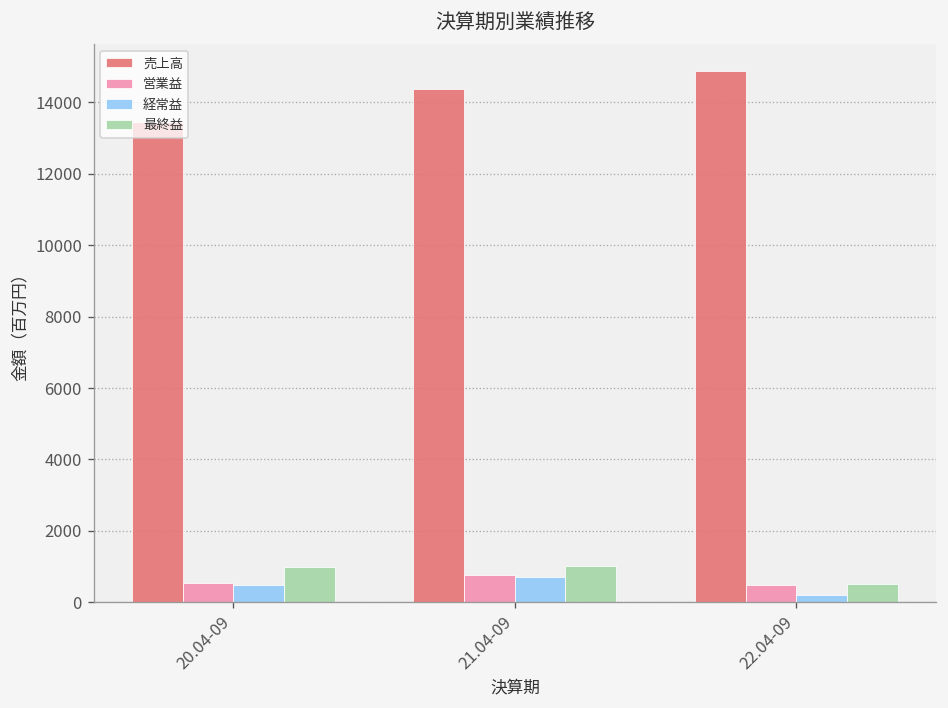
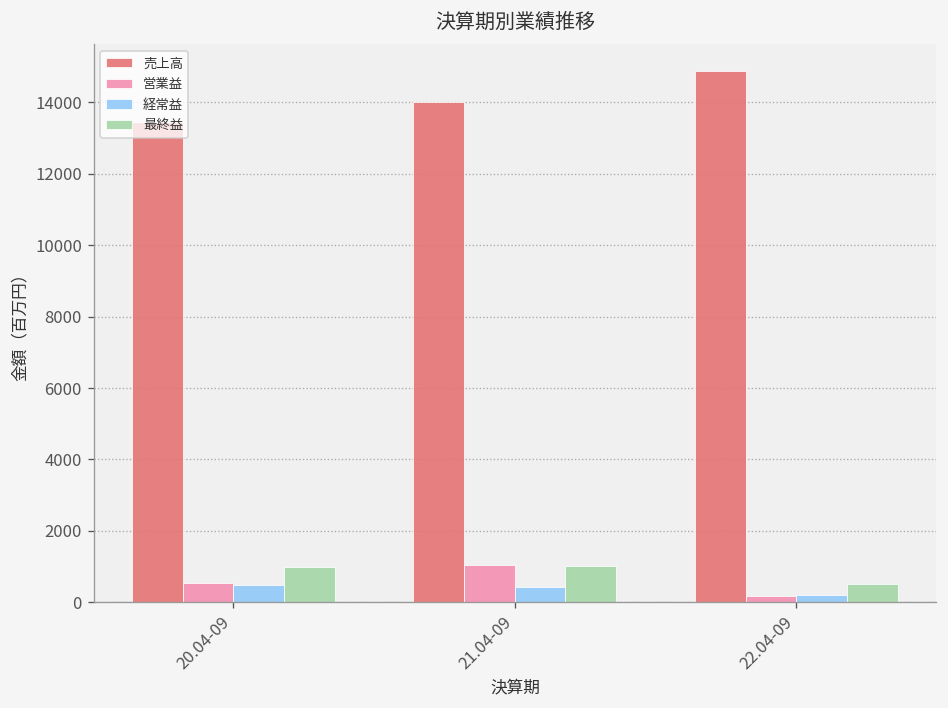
売上高, 21.04-09: 14400 -> 14000
営業益, 21.04-09: 800 -> 1100
経常益, 21.04-09: 700 -> 400
営業益, 22.04-09: 500 -> 200
